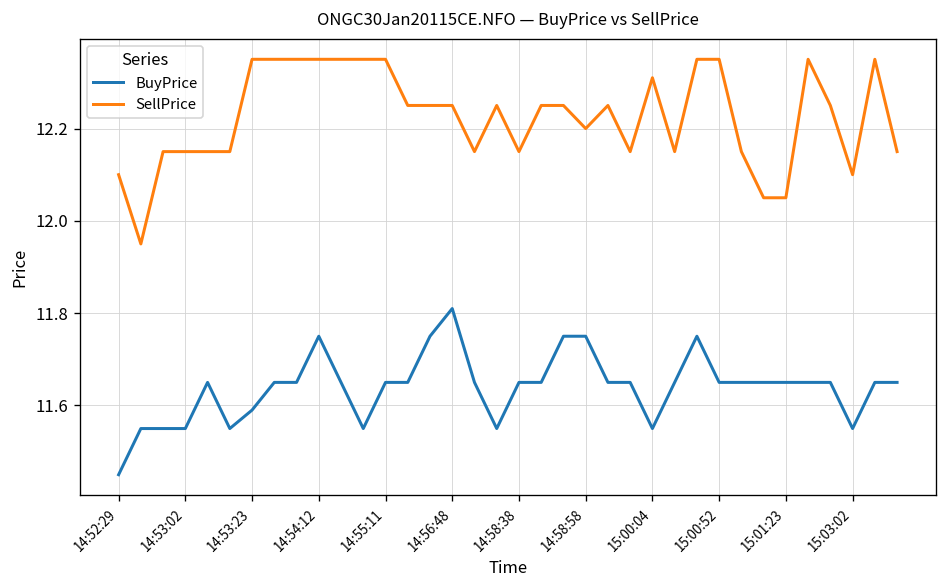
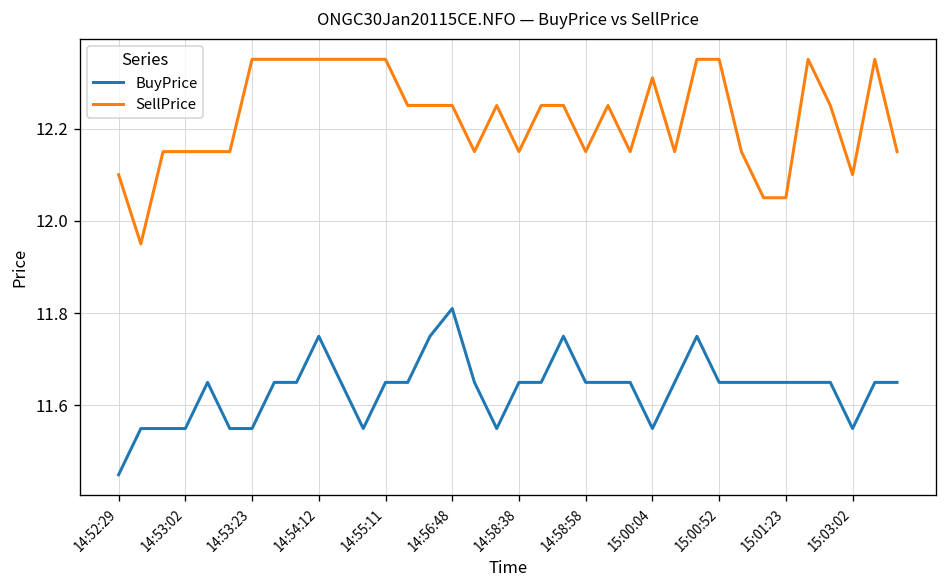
BuyPrice, 14:53:23: 11.59 -> 11.55
BuyPrice, 14:58:58: 11.75 -> 11.65
SellPrice, 14:58:58: 12.20 -> 12.15
